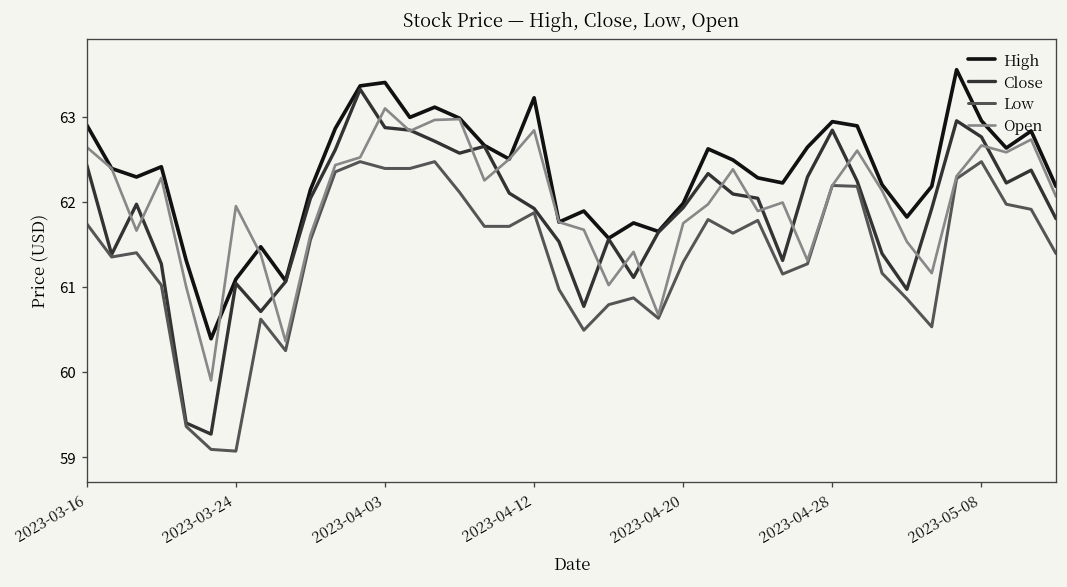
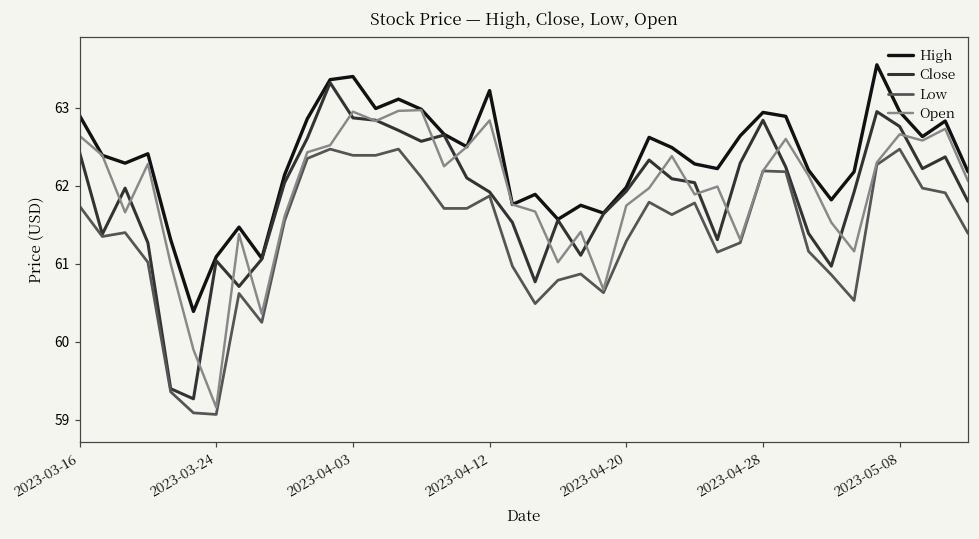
Open, 2023-03-24: 61.9 -> 59.2
Open, 2023-04-03: 63.1 -> 63.0
